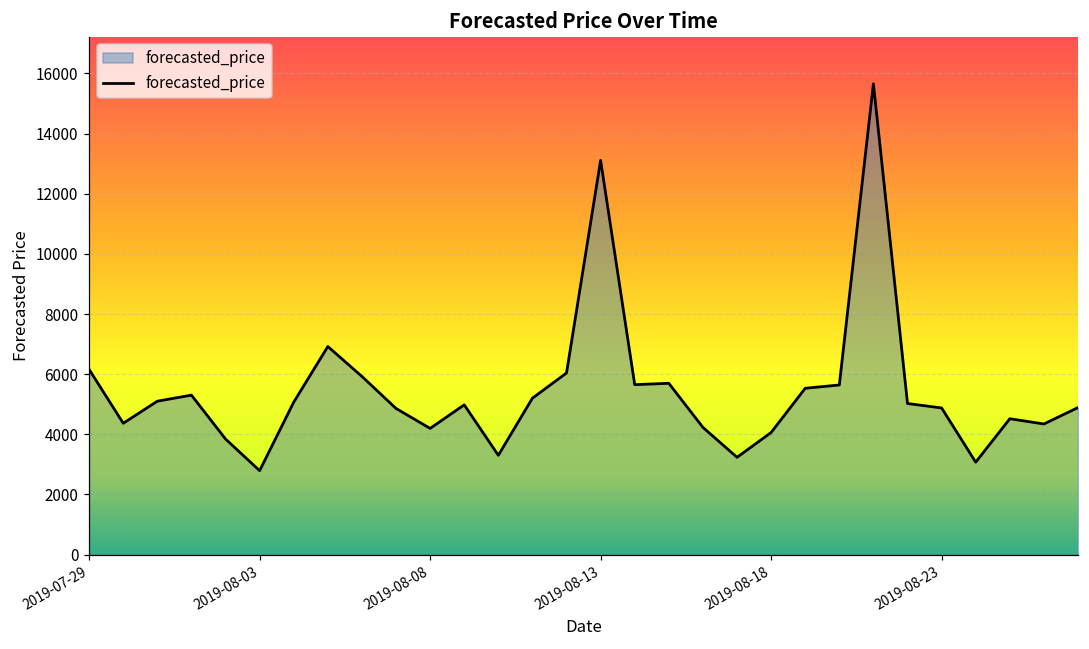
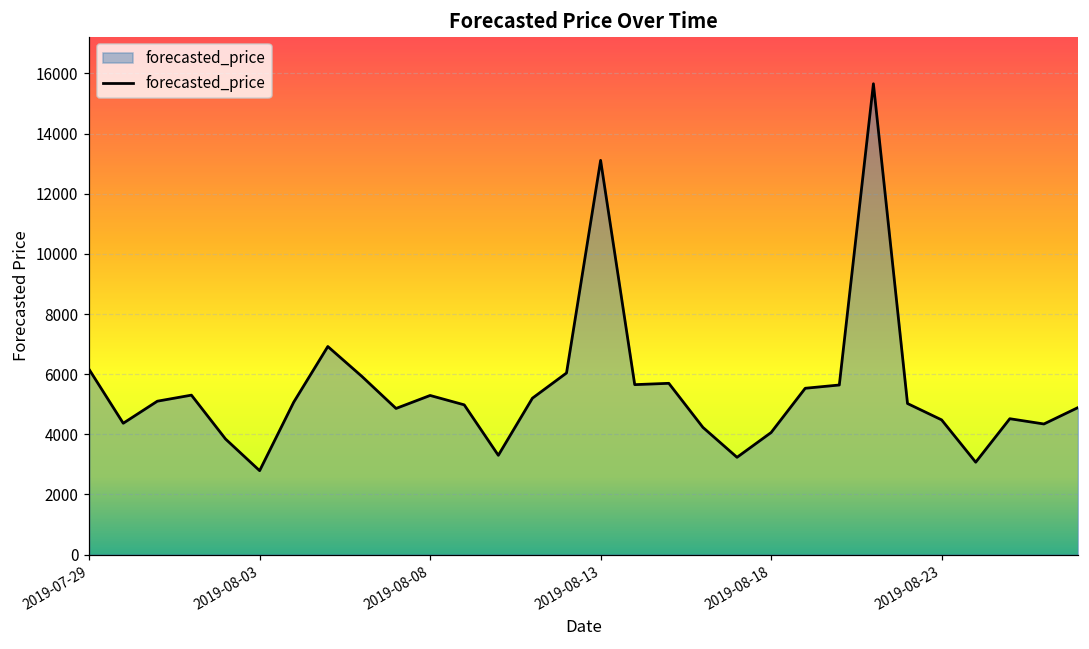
2019-08-08: 4200 -> 5300
2019-08-23: 4900 -> 4500
